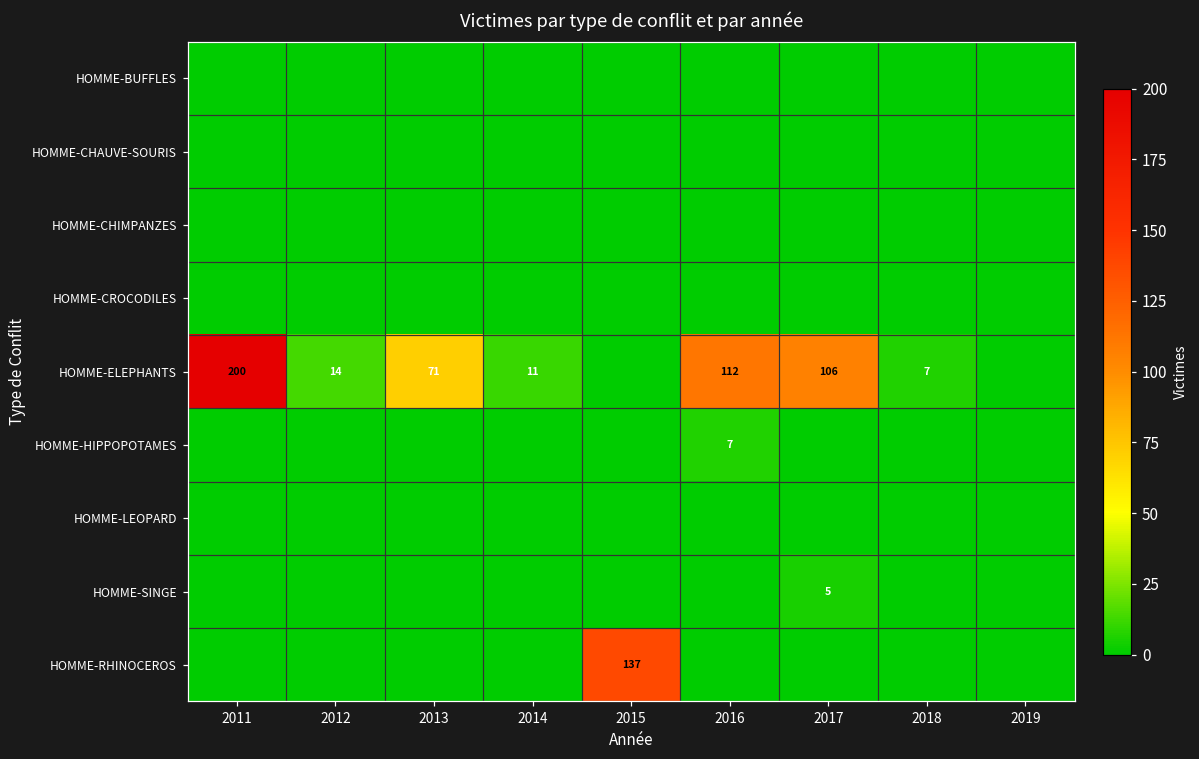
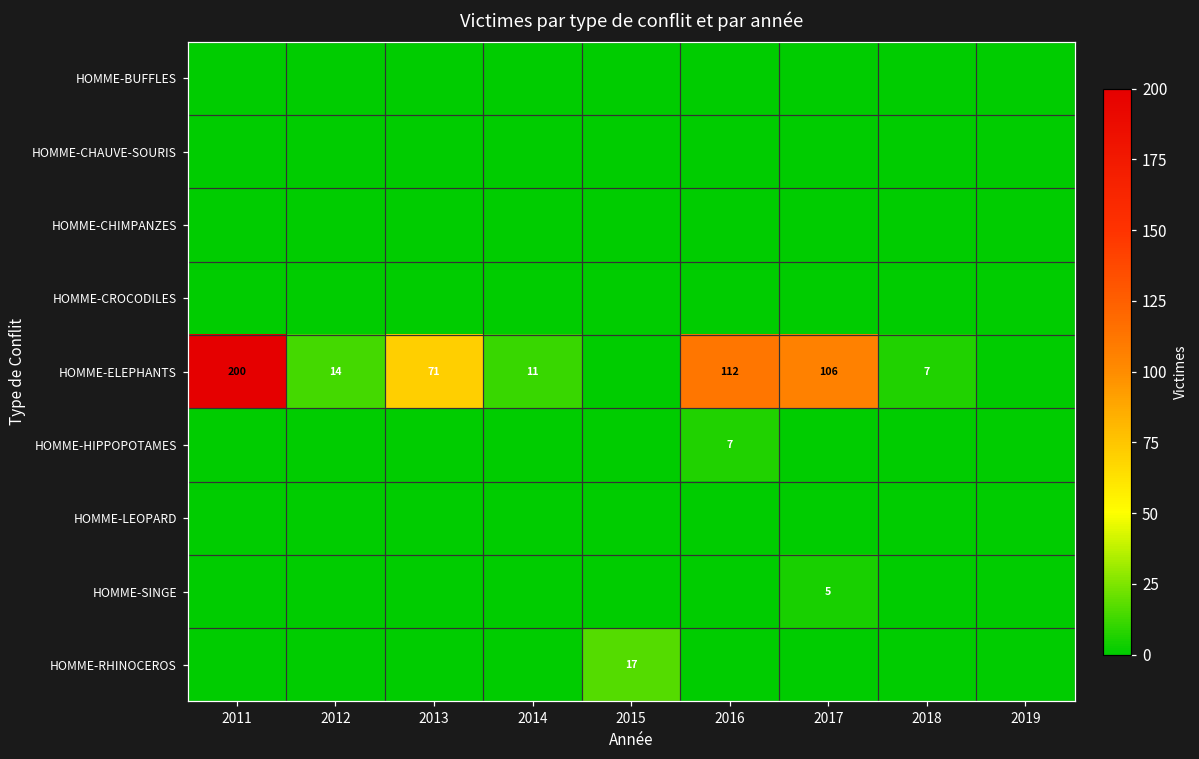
HOMME-RHINOCEROS, 2015: 137 -> 17
